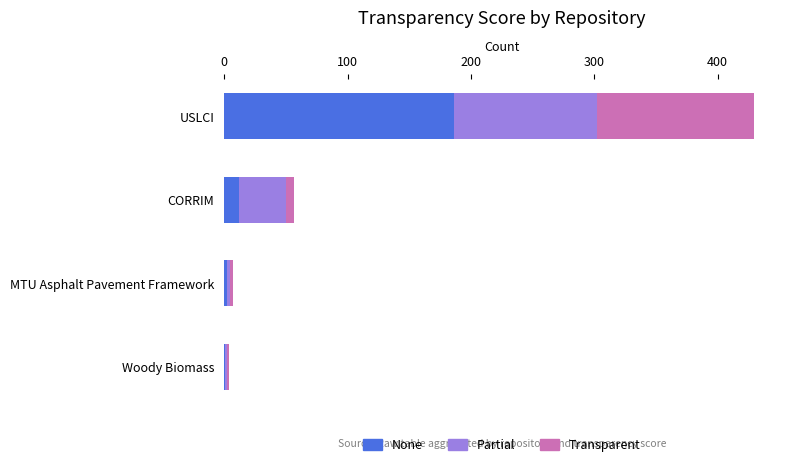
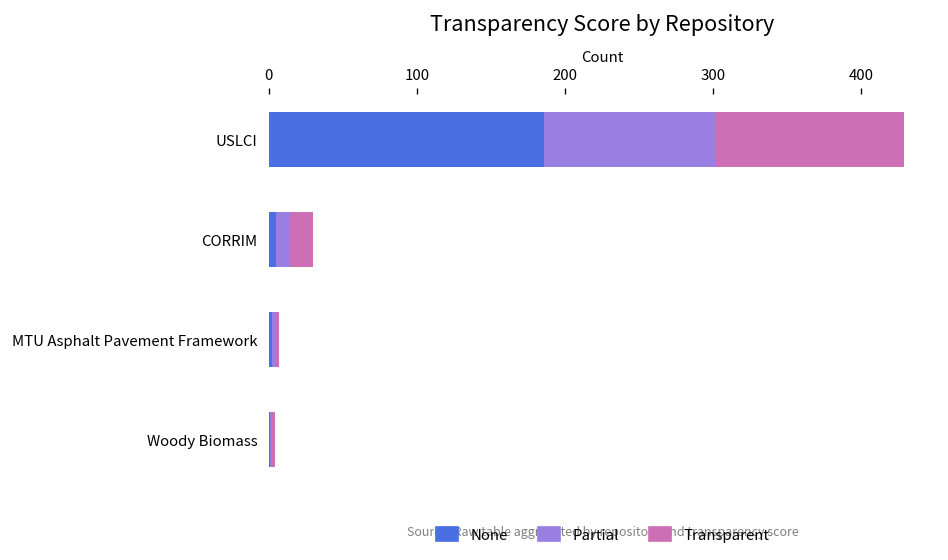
None, CORRIM: 12 -> 5
Partial, CORRIM: 38 -> 9
Transparent, CORRIM: 7 -> 16
